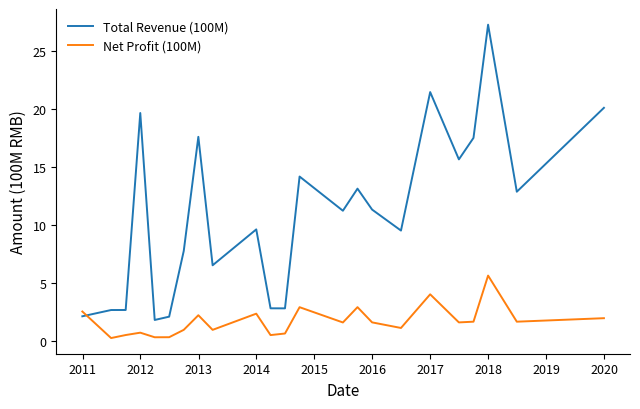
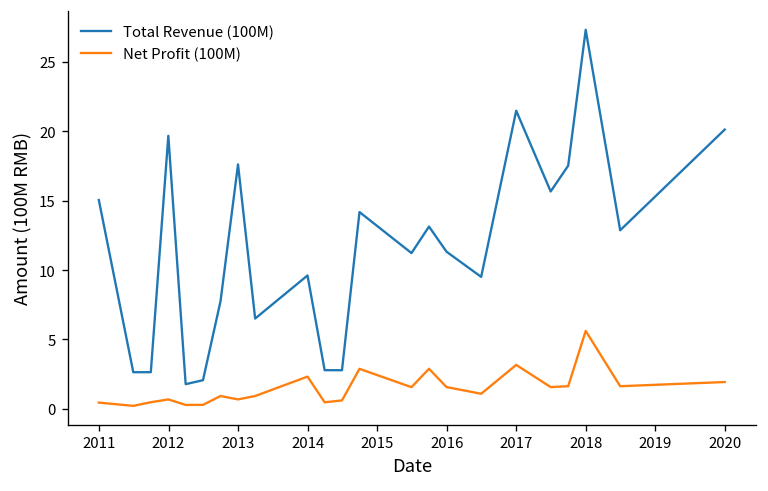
Total Revenue (100M), 2011: 2.1 -> 15.0
Net Profit (100M), 2011: 2.5 -> 0.5
Net Profit (100M), 2013: 2.2 -> 0.7
Net Profit (100M), 2017: 4.0 -> 3.2
